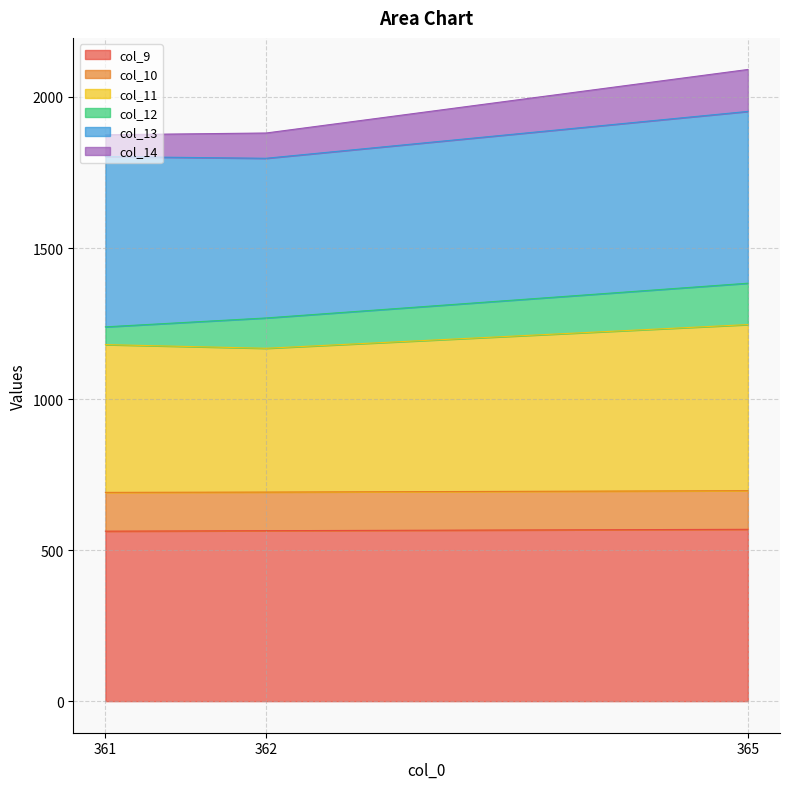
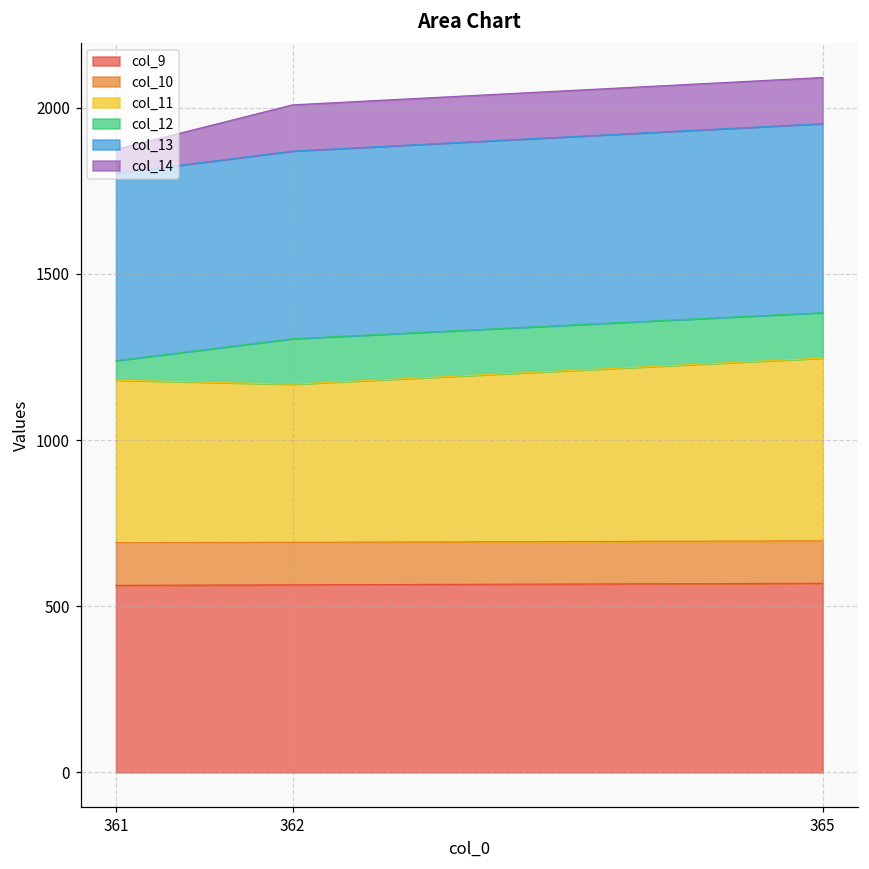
col_12, 362: 100 -> 140
col_13, 362: 530 -> 560
col_14, 362: 80 -> 140
